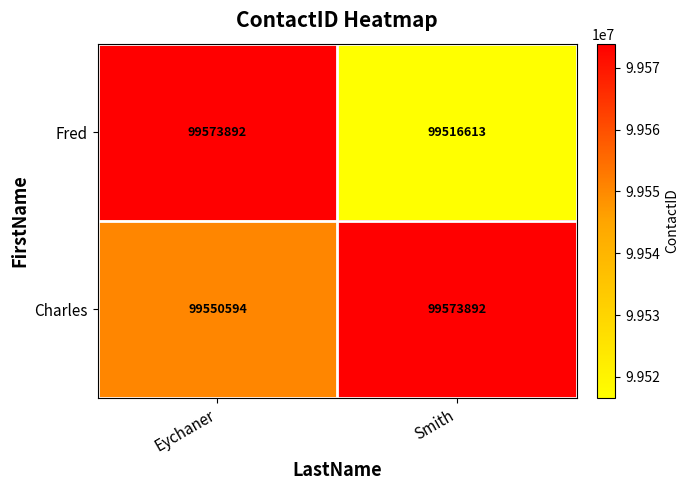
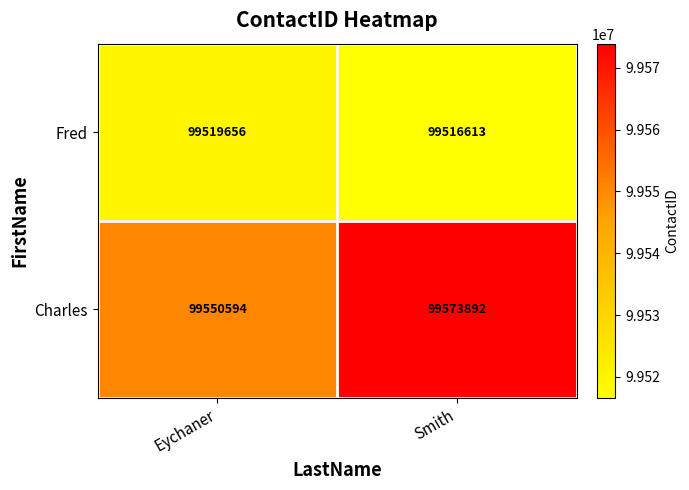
Fred, Eychaner: 99573892 -> 99519656
